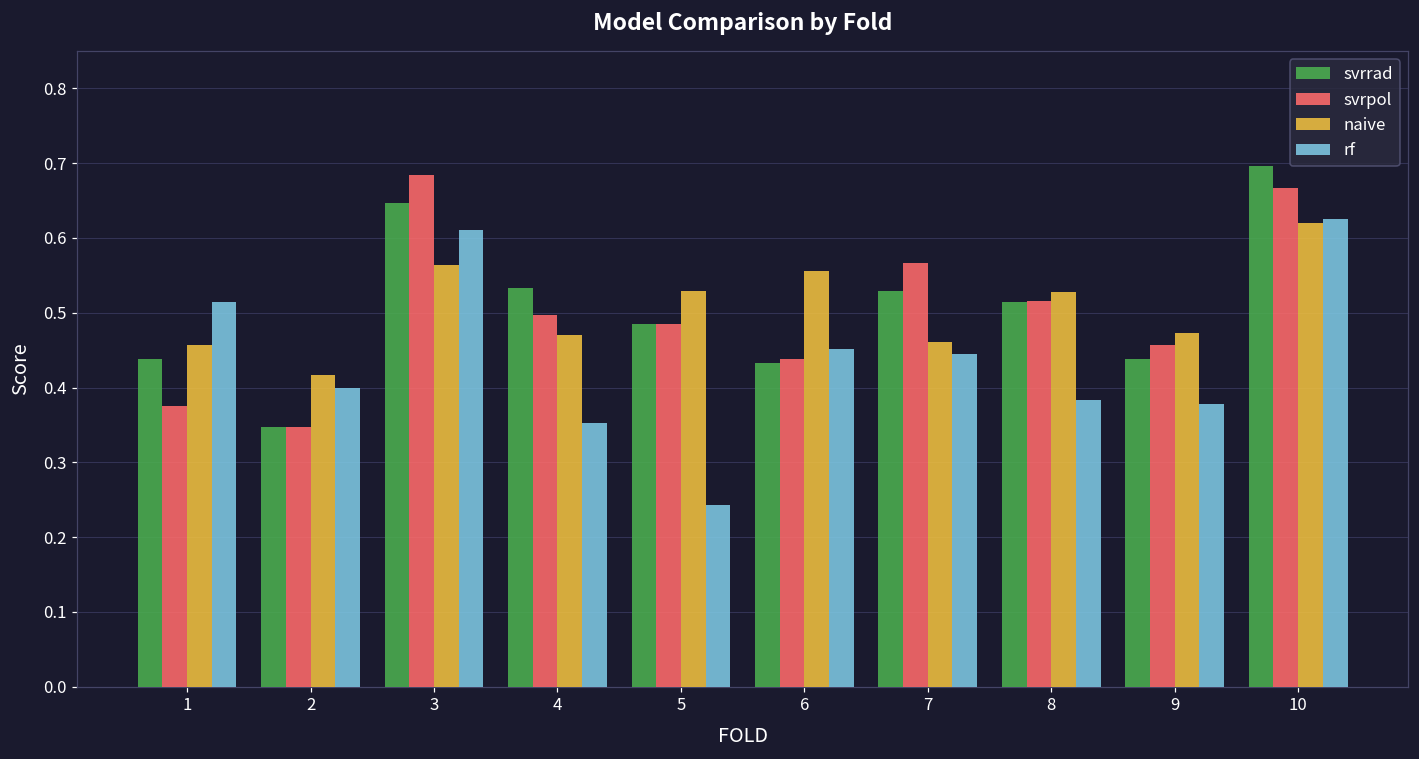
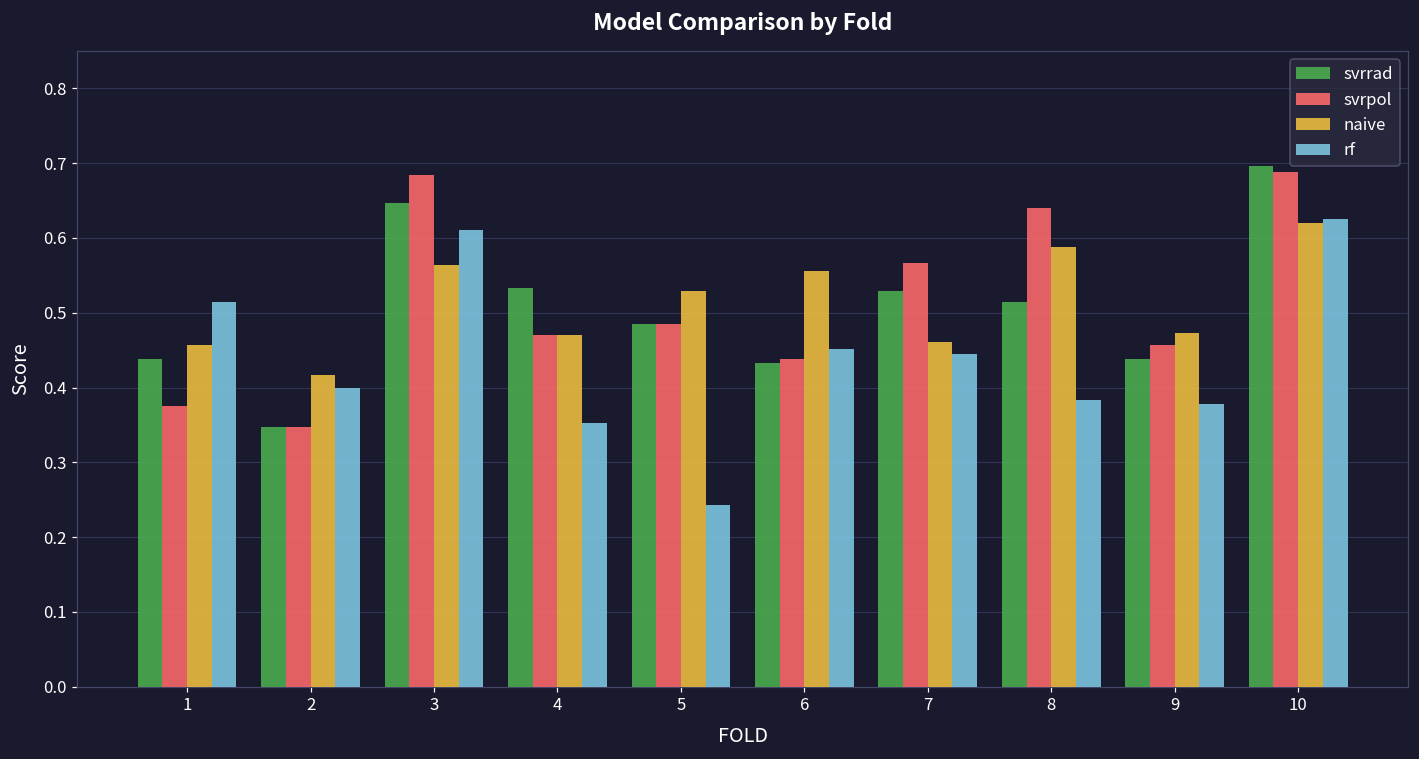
svrpol, 4: 0.50 -> 0.47
svrpol, 8: 0.52 -> 0.64
naive, 8: 0.53 -> 0.59
svrpol, 10: 0.67 -> 0.69
